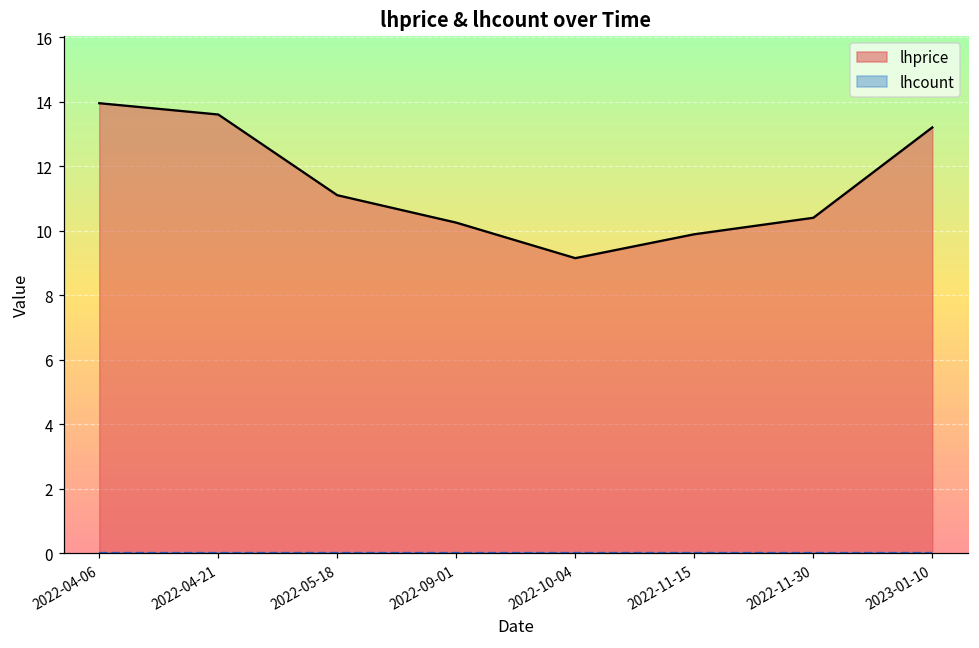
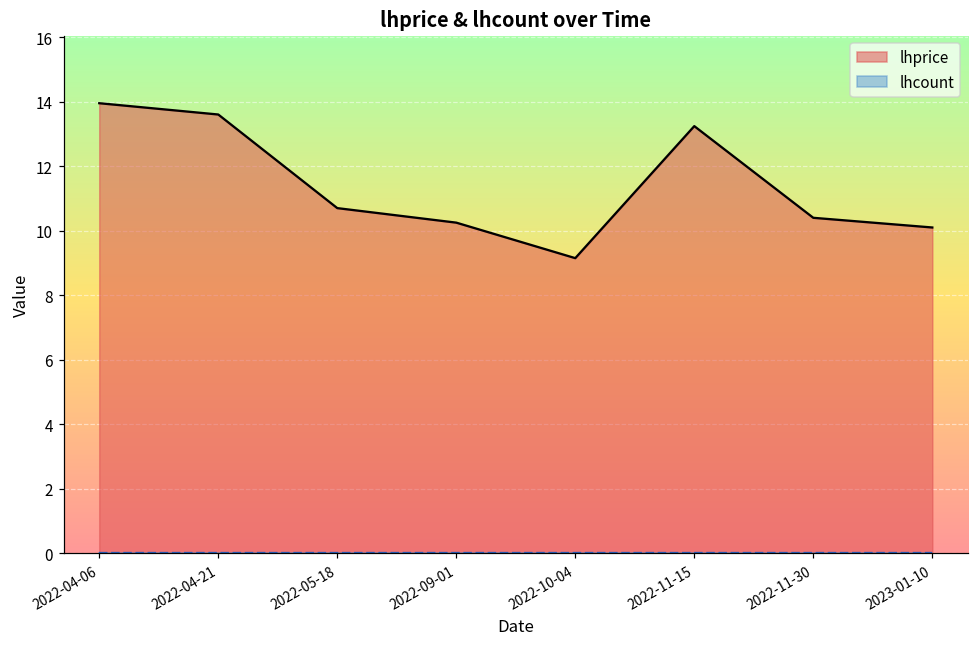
lhprice, 2022-05-18: 11.1 -> 10.7
lhprice, 2022-11-15: 9.9 -> 13.2
lhprice, 2023-01-10: 13.2 -> 10.1
